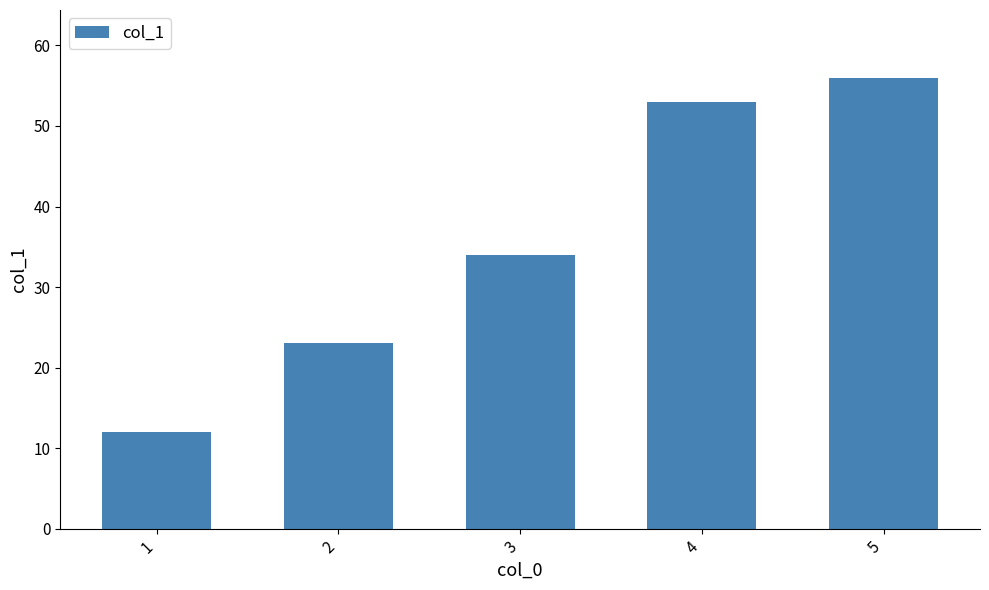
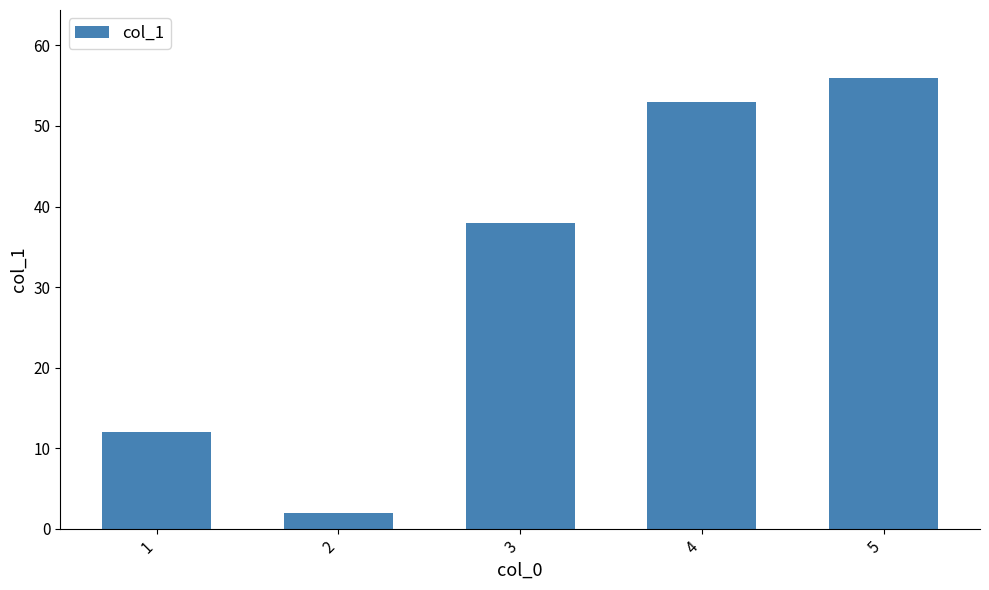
2: 23 -> 2
3: 34 -> 38
